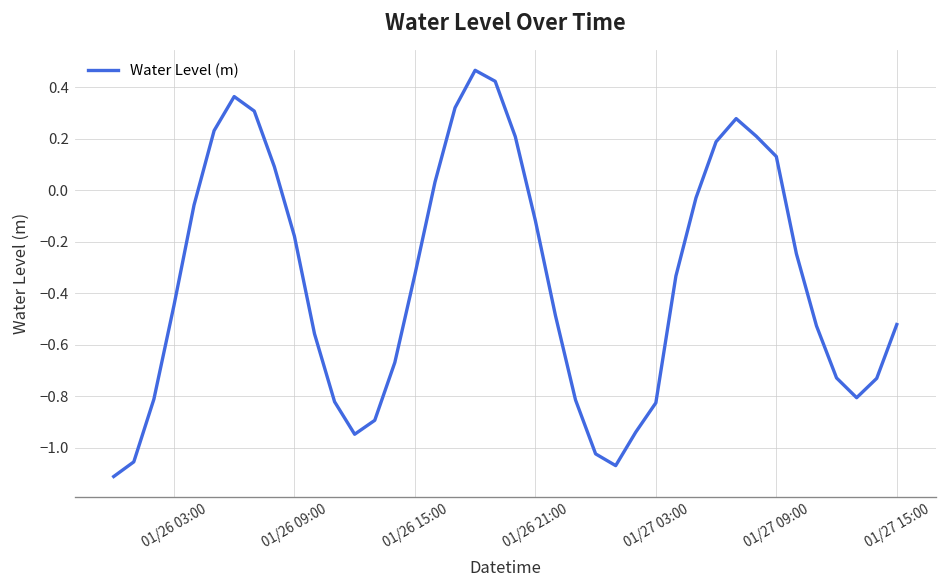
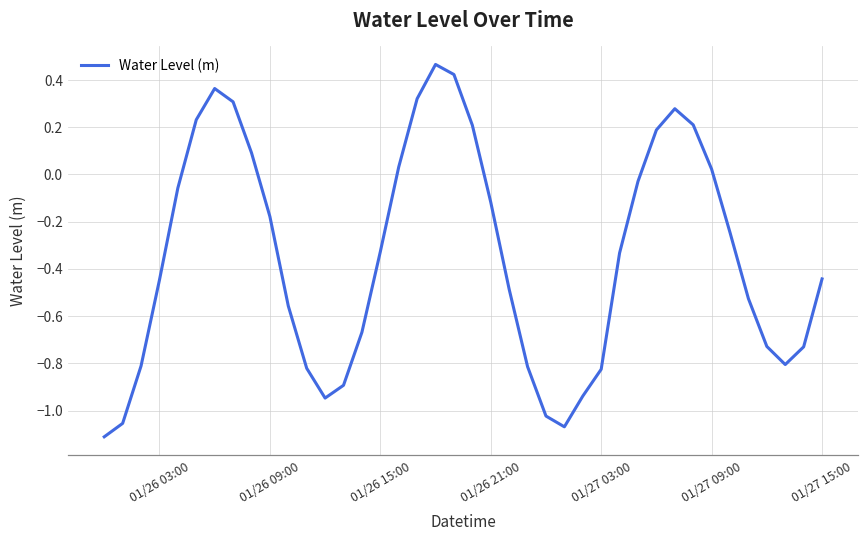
01/27 09:00: 0.13 -> 0.02
01/27 15:00: -0.52 -> -0.44
